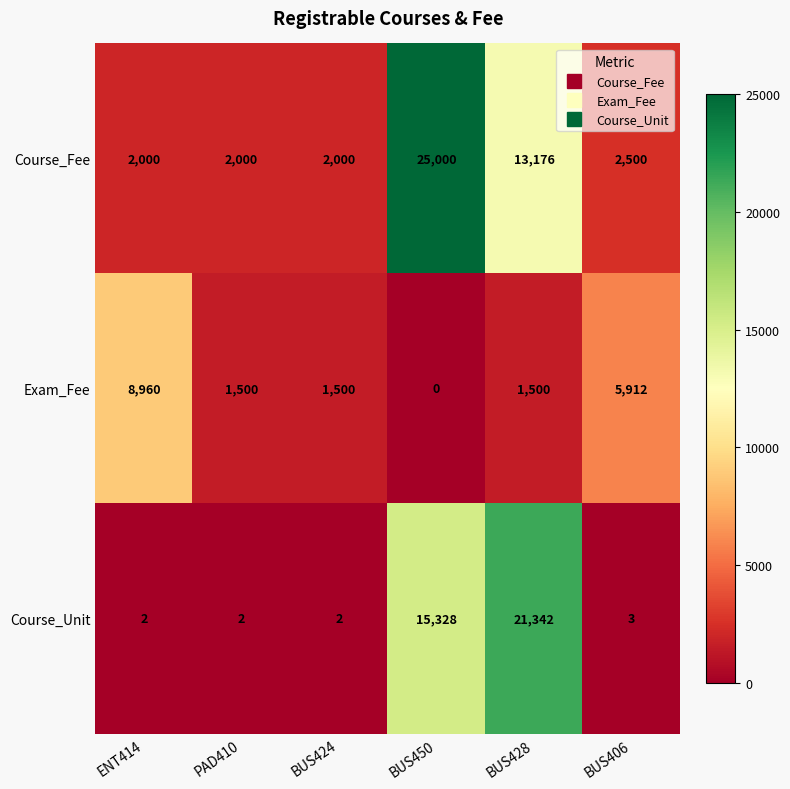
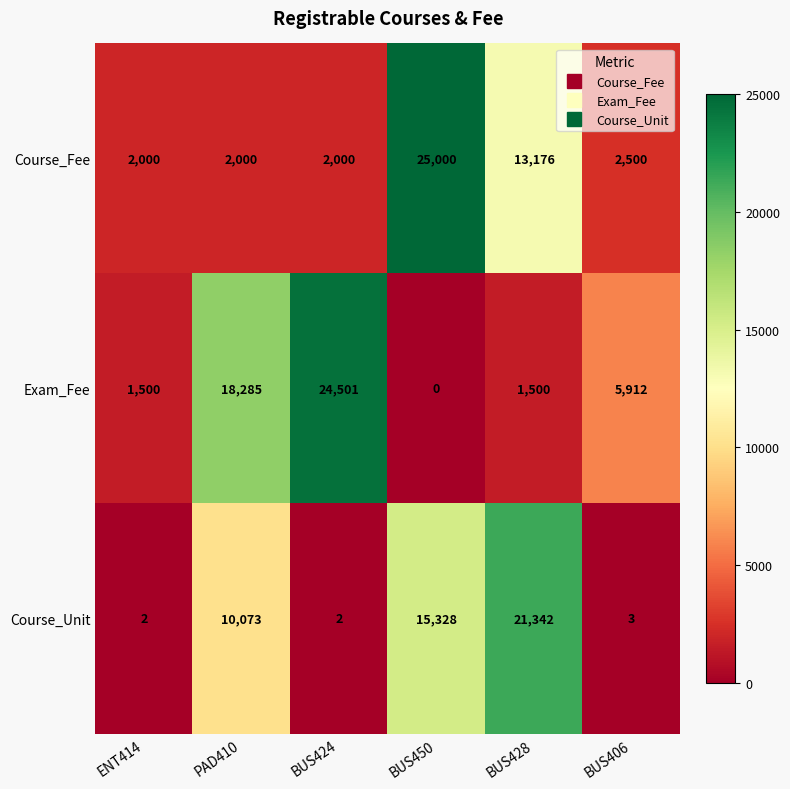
Exam_Fee, ENT414: 8,960 -> 1,500
Exam_Fee, PAD410: 1,500 -> 18,285
Exam_Fee, BUS424: 1,500 -> 24,501
Course_Unit, PAD410: 2 -> 10,073
